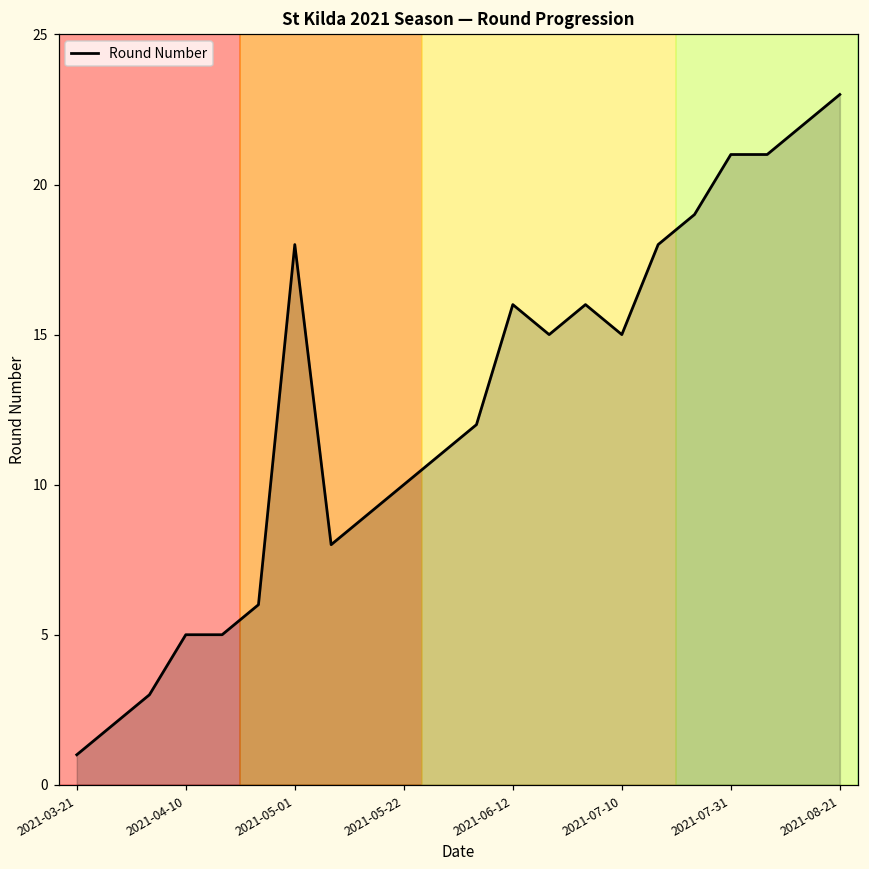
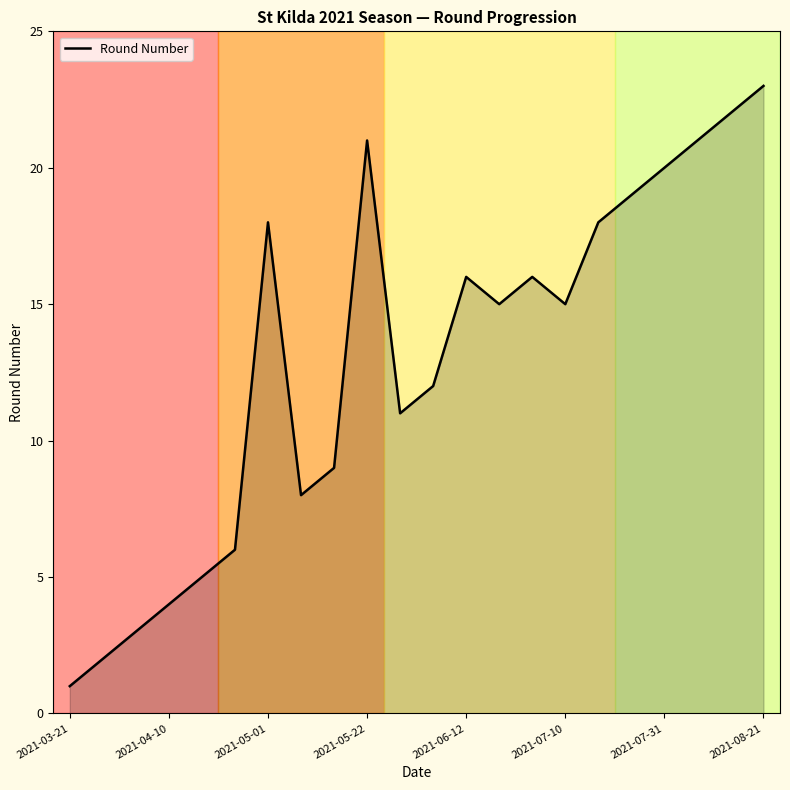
2021-04-10: 5 -> 4
2021-05-22: 10 -> 21
2021-07-31: 21 -> 20
